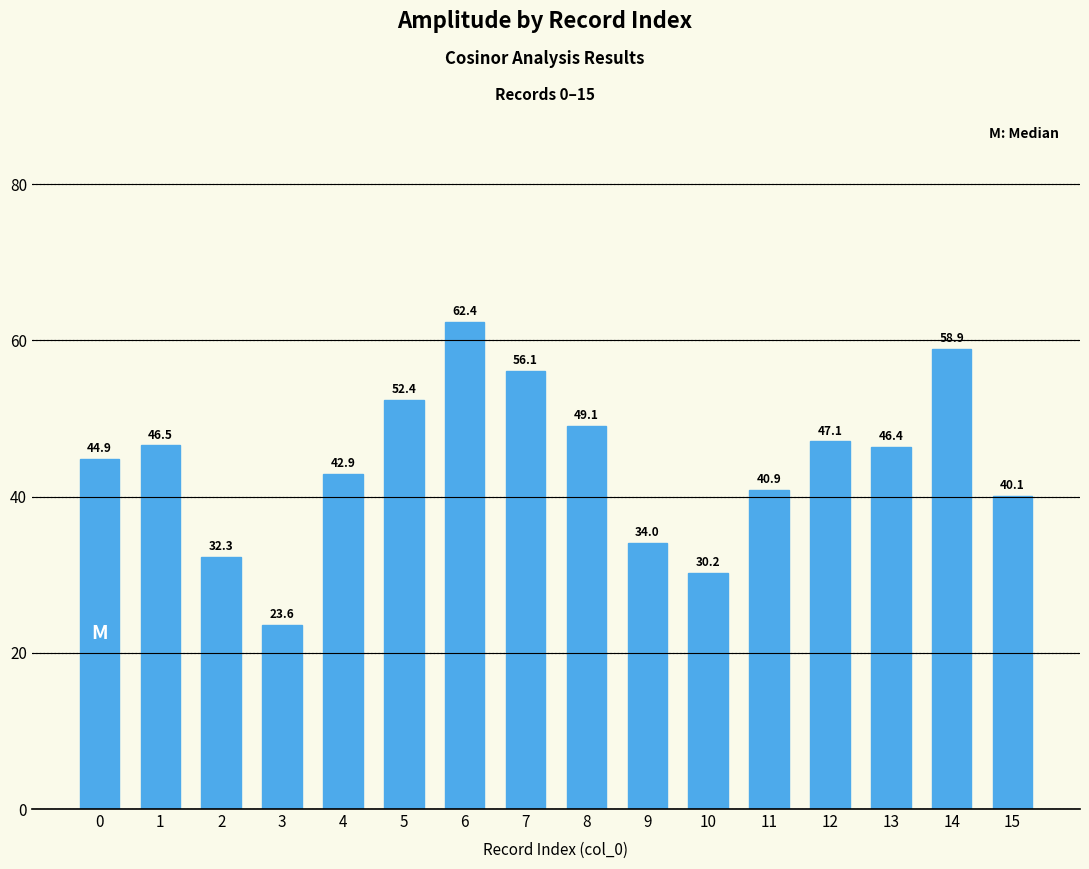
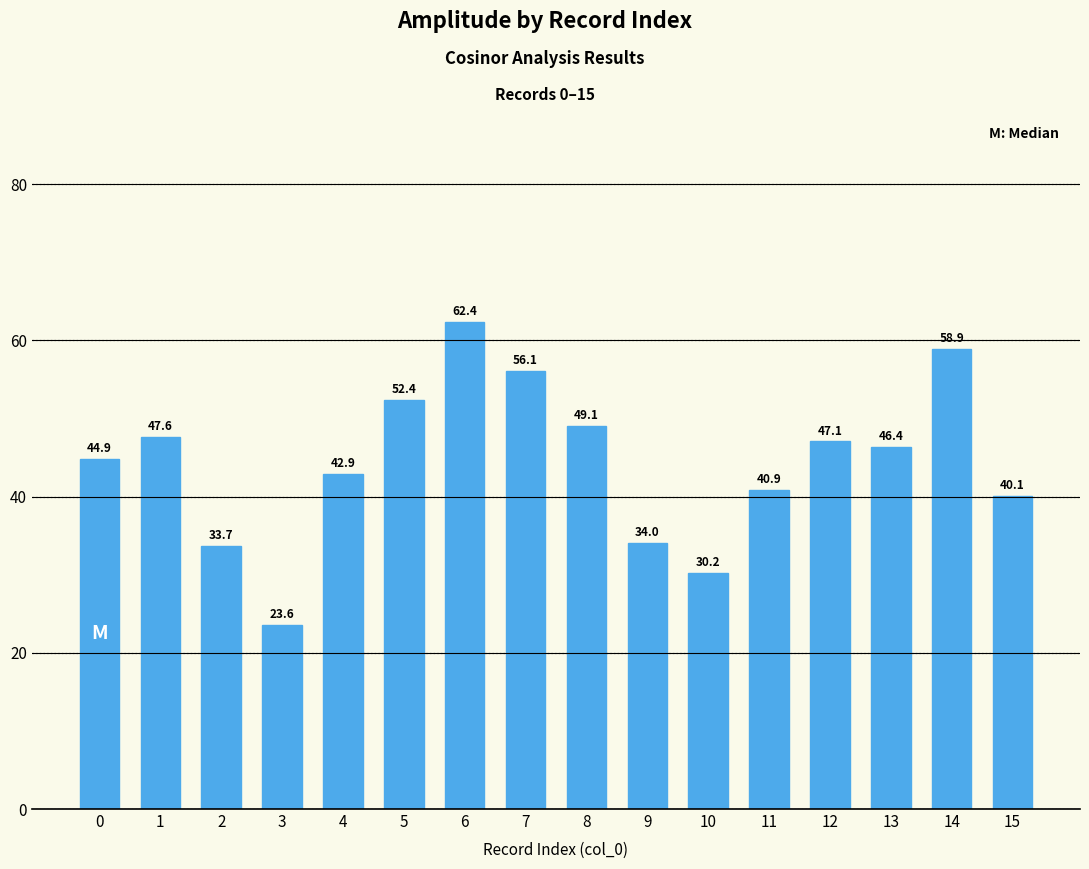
1: 46.5 -> 47.6
2: 32.3 -> 33.7
